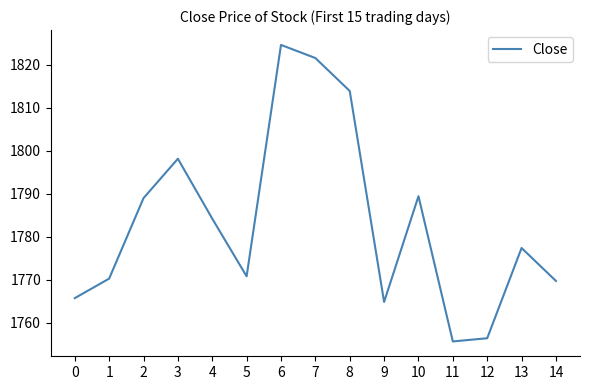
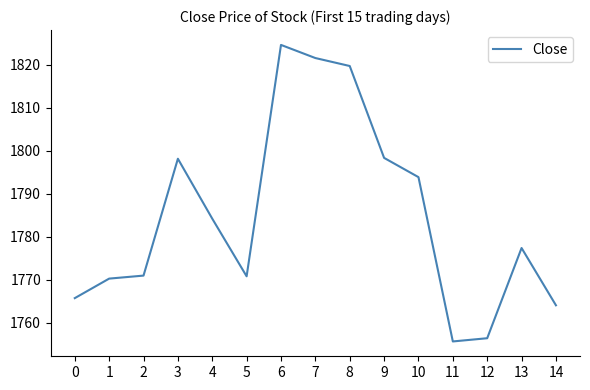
2: 1789 -> 1771
8: 1814 -> 1820
9: 1765 -> 1798
10: 1789 -> 1794
14: 1770 -> 1764
